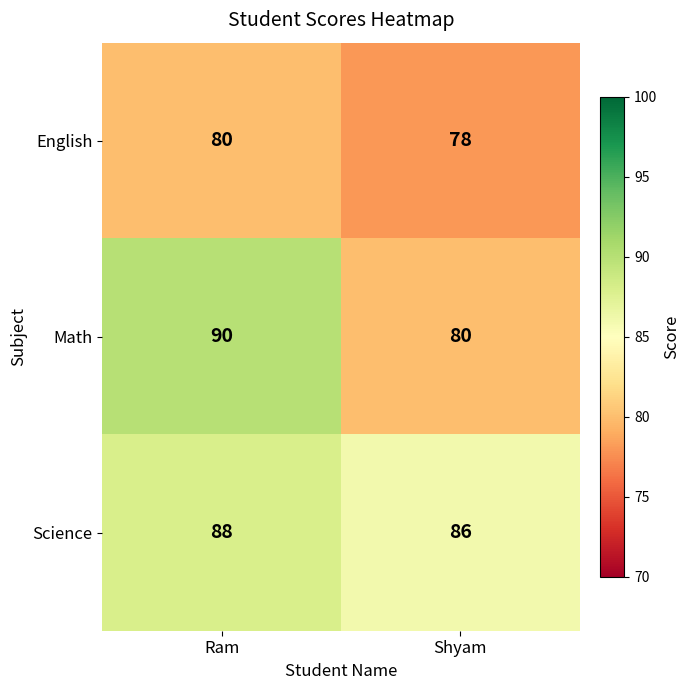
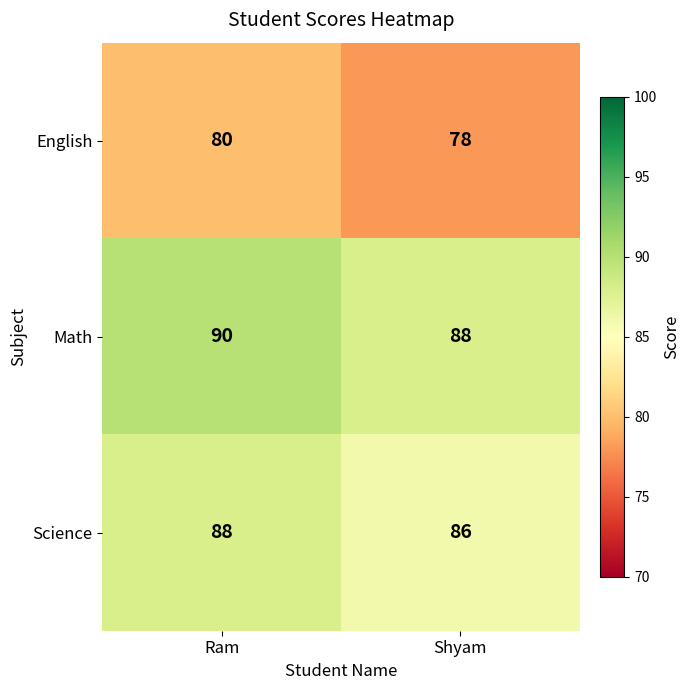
Math, Shyam: 80 -> 88
